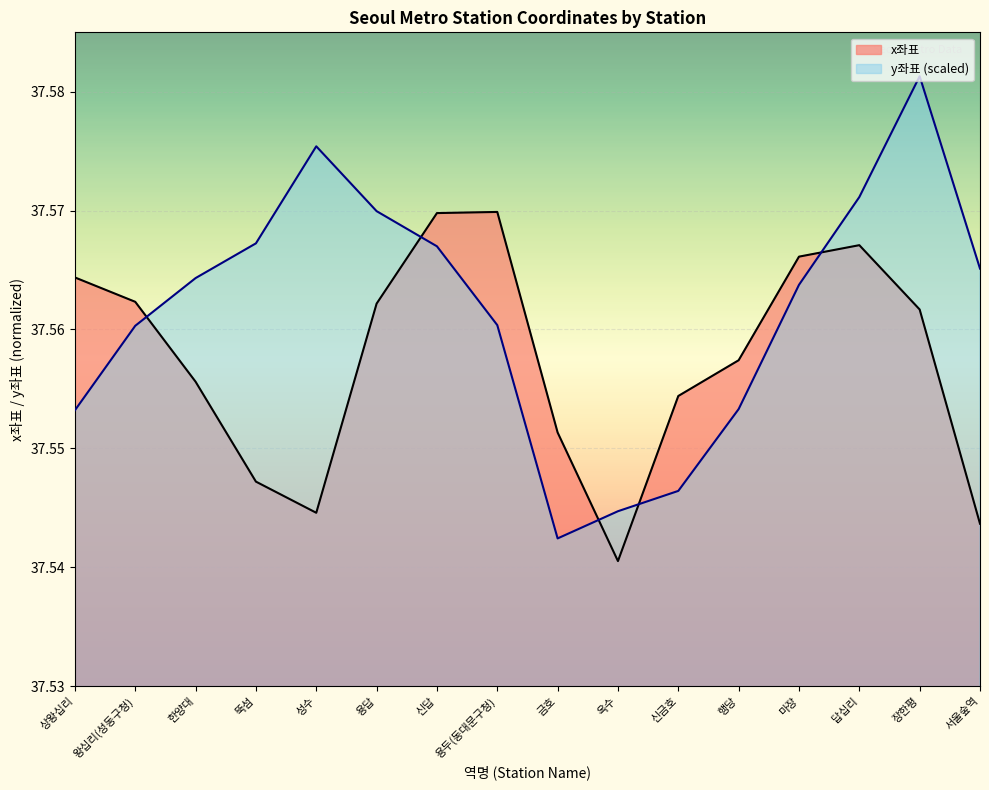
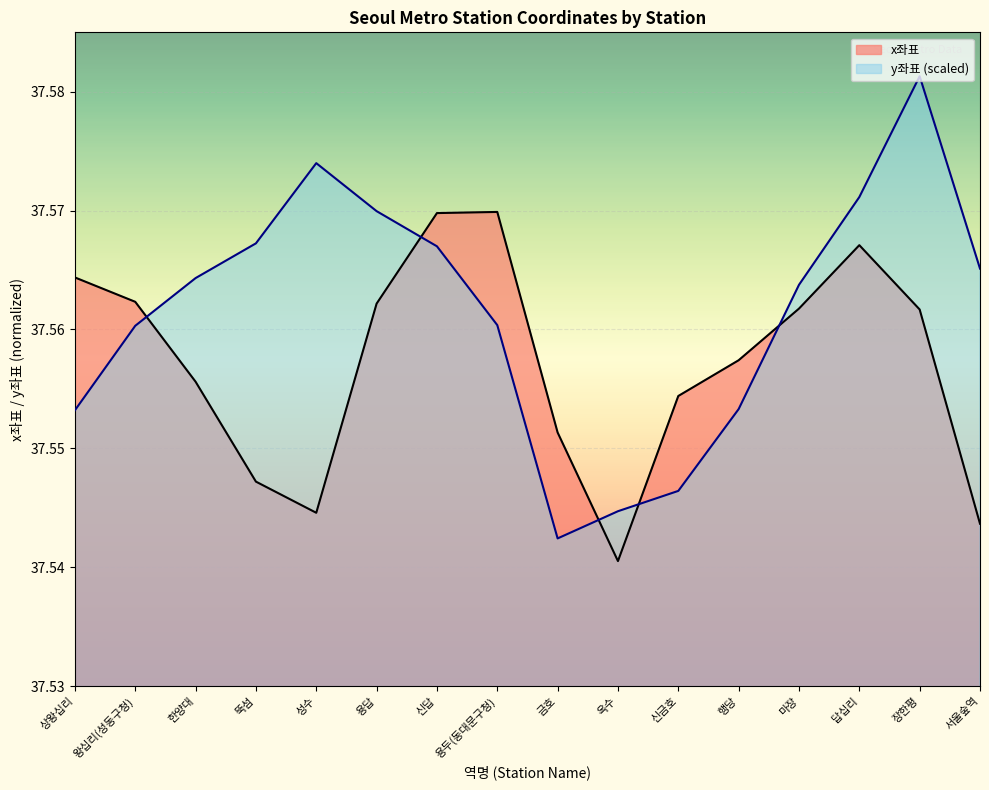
y좌표 (scaled), 성수: 37.5754 -> 37.5740
x좌표, 마장: 37.5661 -> 37.5618
